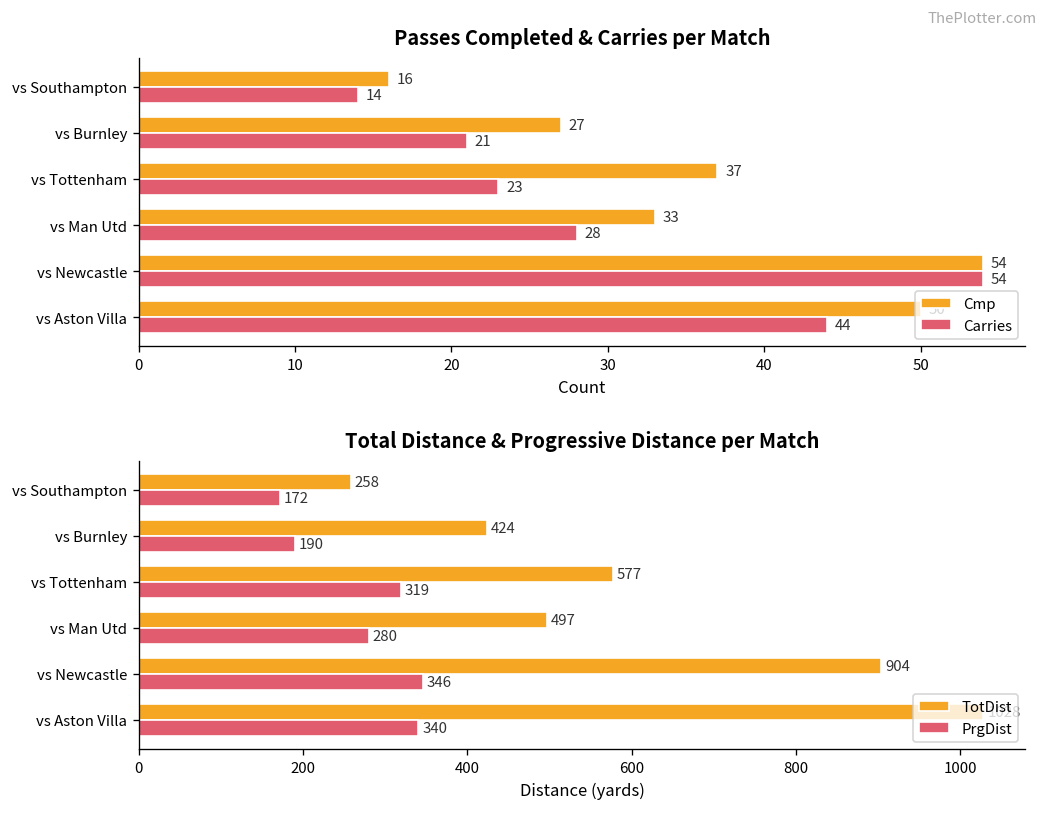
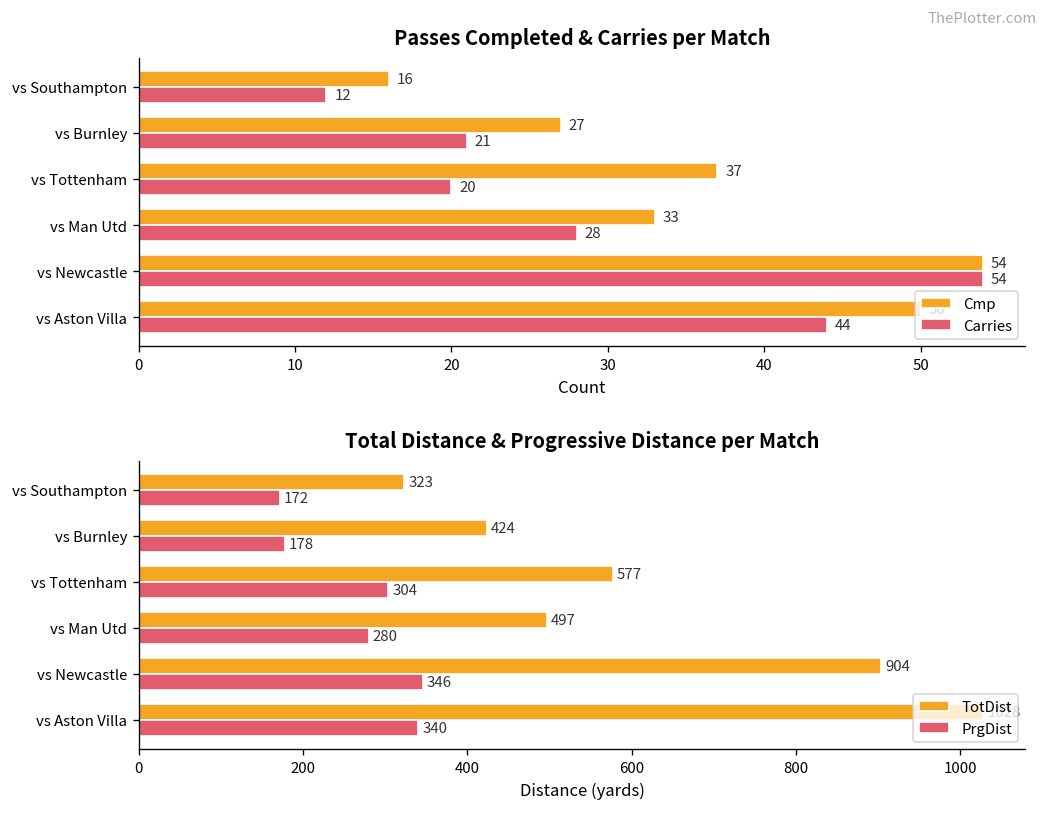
Passes Completed & Carries per Match, Carries, vs Southampton: 14 -> 12
Passes Completed & Carries per Match, Carries, vs Tottenham: 23 -> 20
Total Distance & Progressive Distance per Match, TotDist, vs Southampton: 258 -> 323
Total Distance & Progressive Distance per Match, PrgDist, vs Burnley: 190 -> 178
Total Distance & Progressive Distance per Match, PrgDist, vs Tottenham: 319 -> 304
